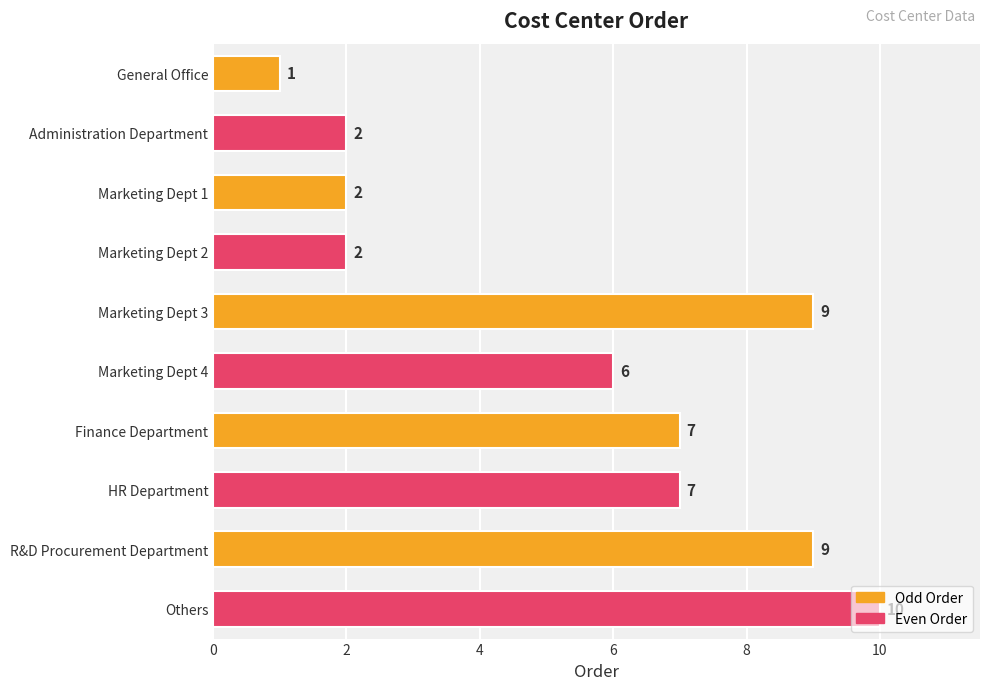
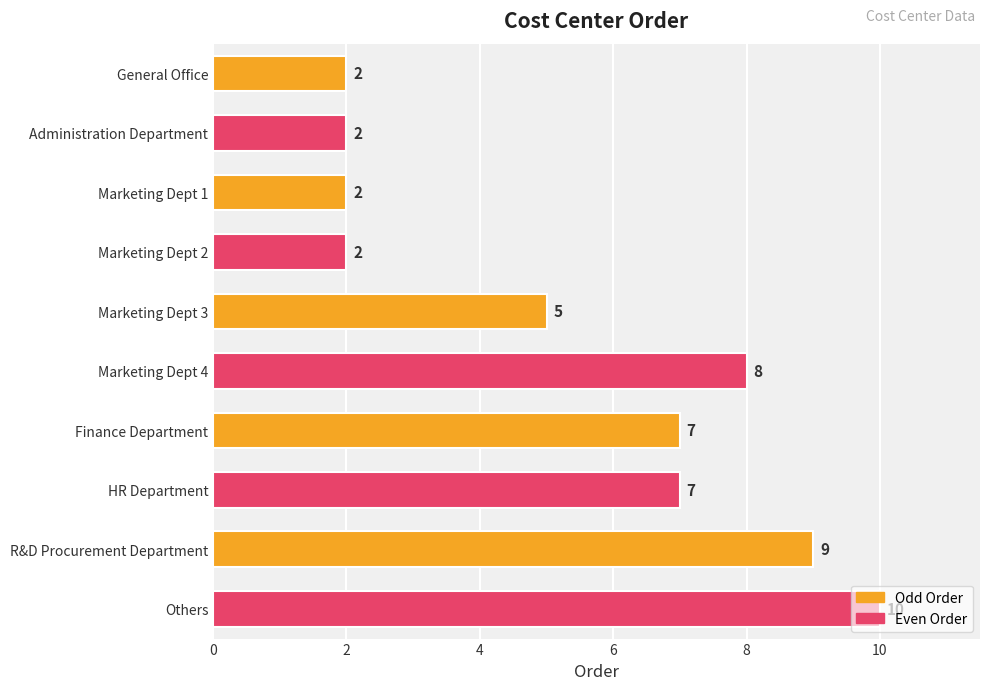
General Office: 1 -> 2
Marketing Dept 3: 9 -> 5
Marketing Dept 4: 6 -> 8
